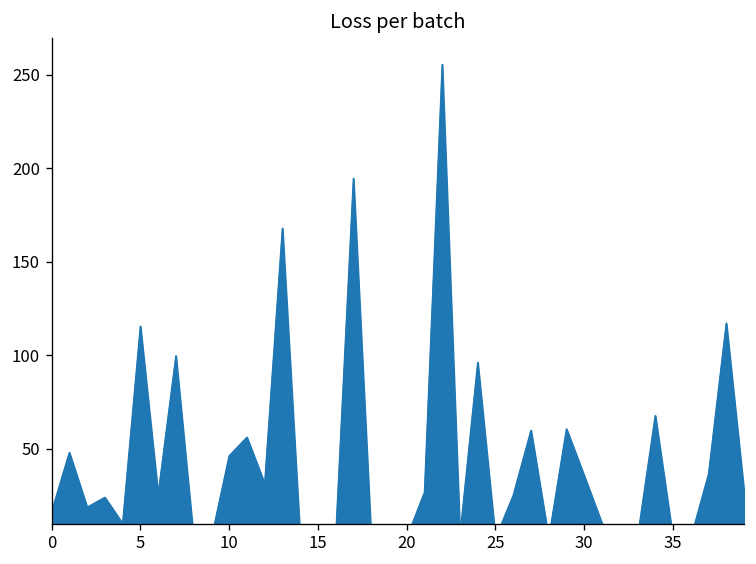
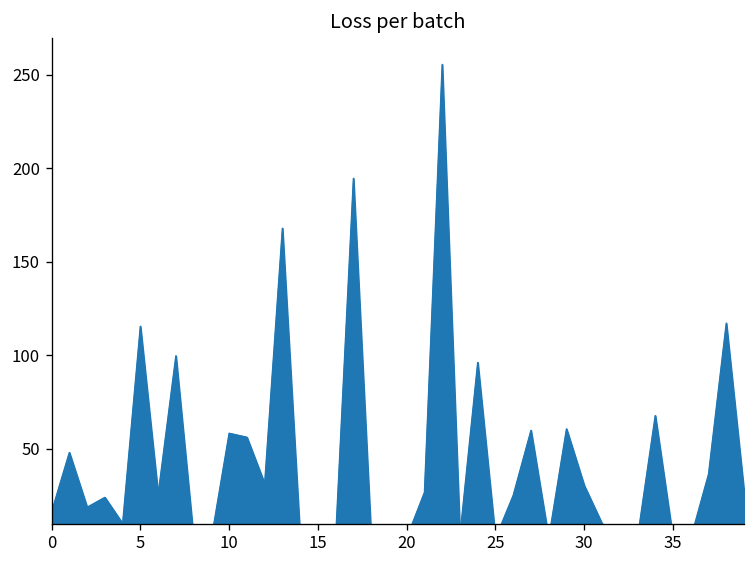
10: 46 -> 58
30: 35 -> 30
